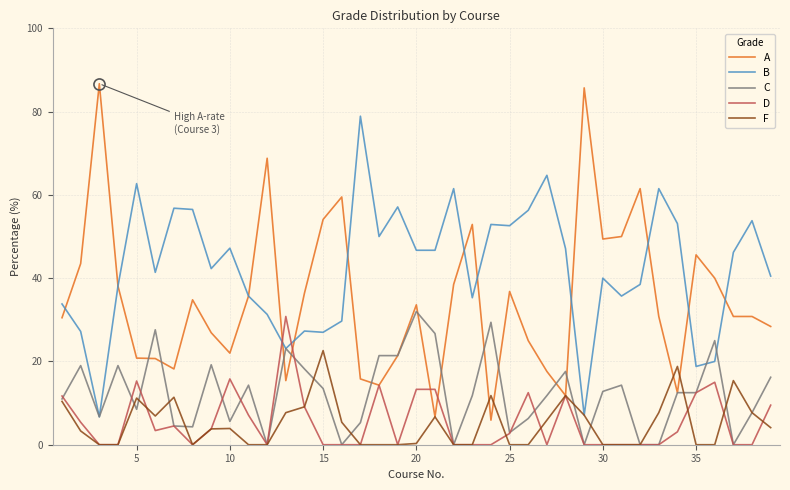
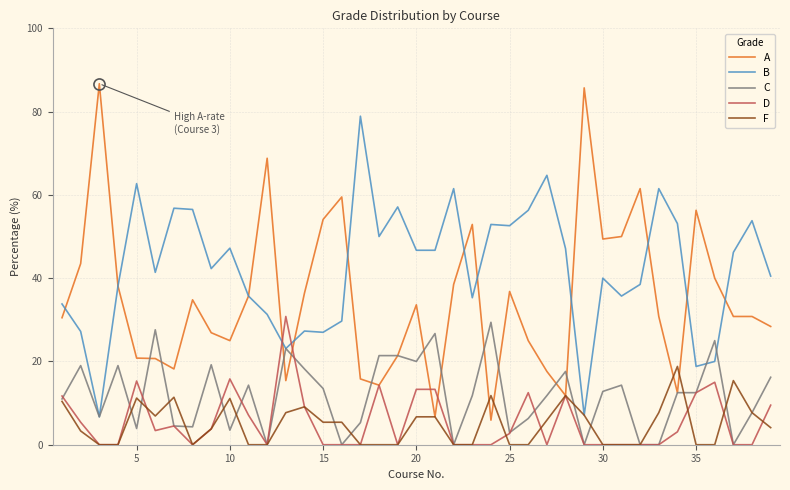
C, 5: 9 -> 4
A, 10: 22 -> 25
C, 10: 6 -> 4
F, 10: 4 -> 11
F, 15: 23 -> 5
C, 20: 32 -> 20
F, 20: 0 -> 7
A, 35: 46 -> 56
